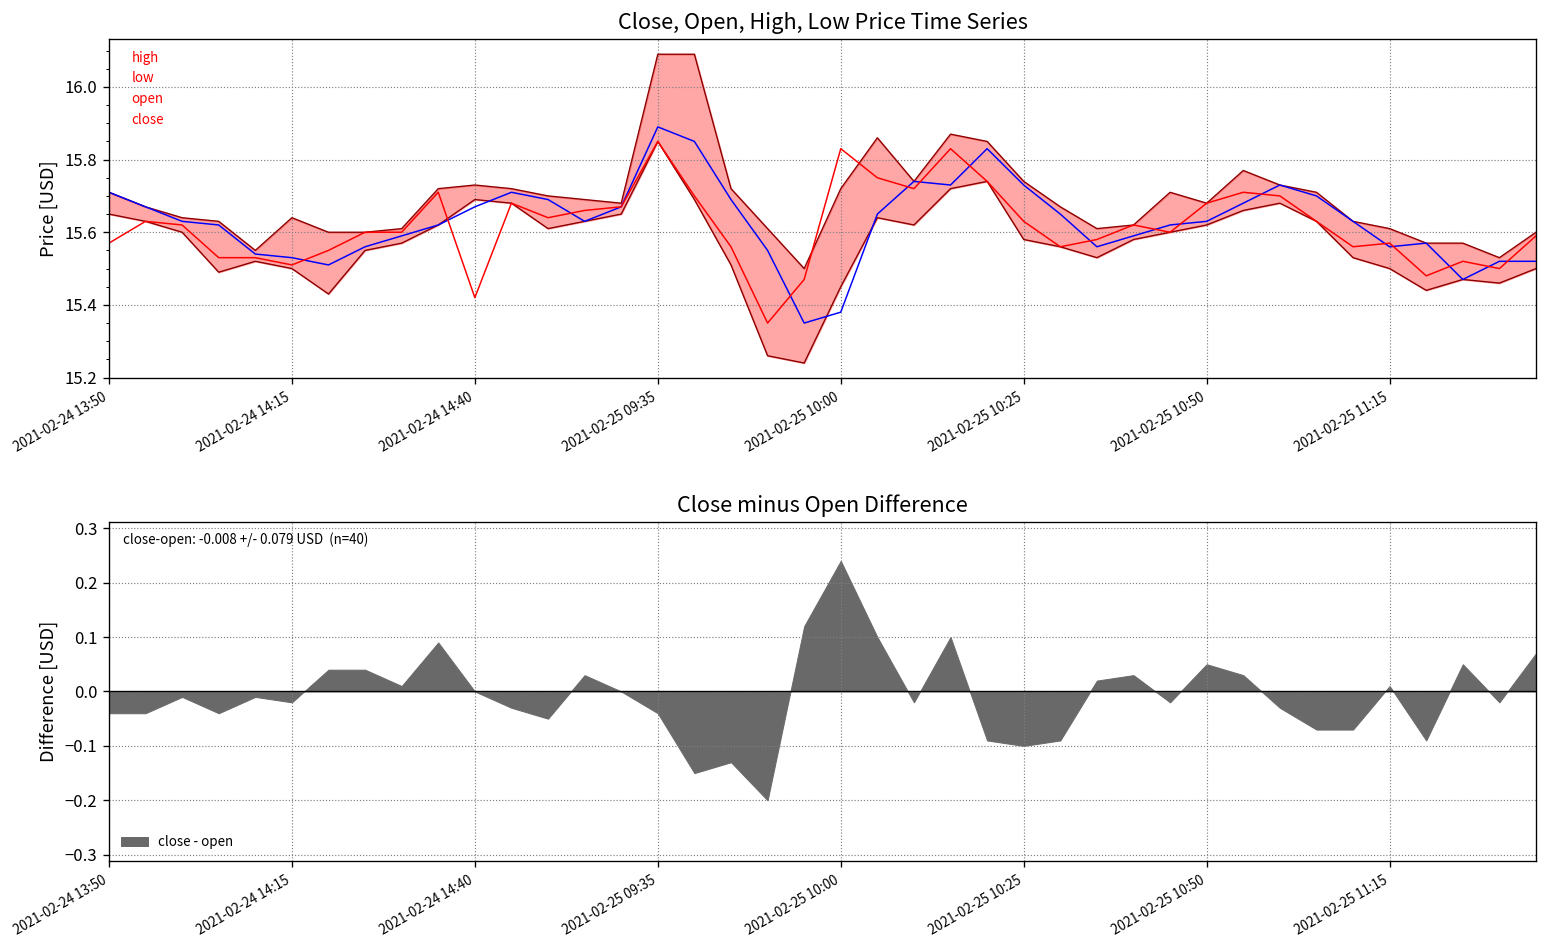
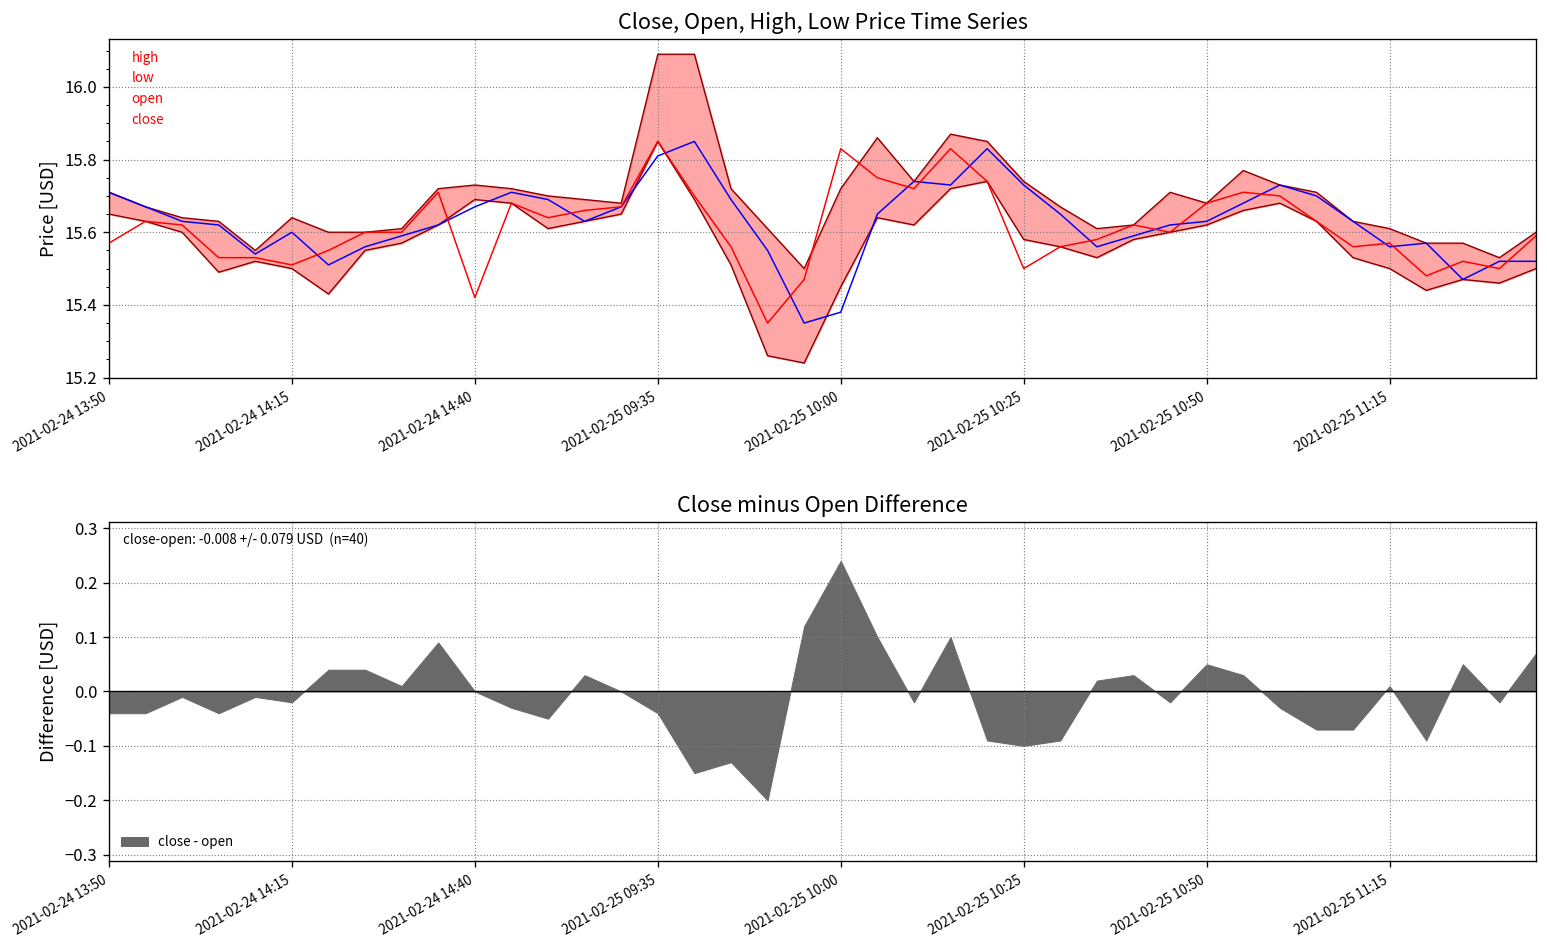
Close, Open, High, Low Price Time Series, open, 2021-02-24 14:15: 15.53 -> 15.60
Close, Open, High, Low Price Time Series, open, 2021-02-25 09:35: 15.89 -> 15.81
Close, Open, High, Low Price Time Series, close, 2021-02-25 10:25: 15.63 -> 15.50
